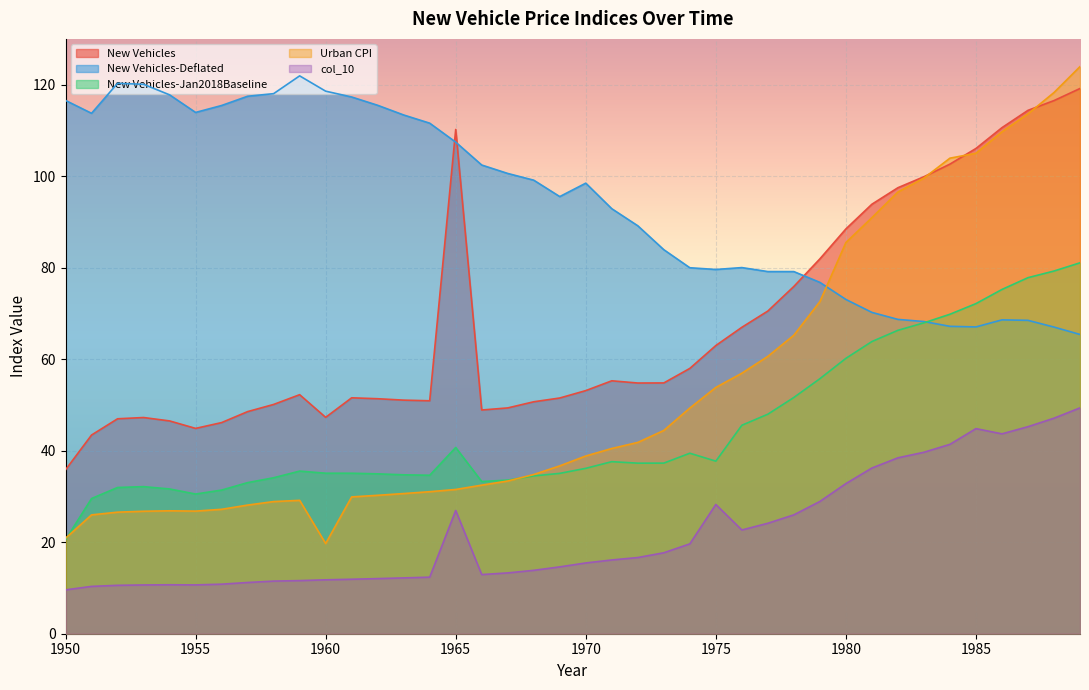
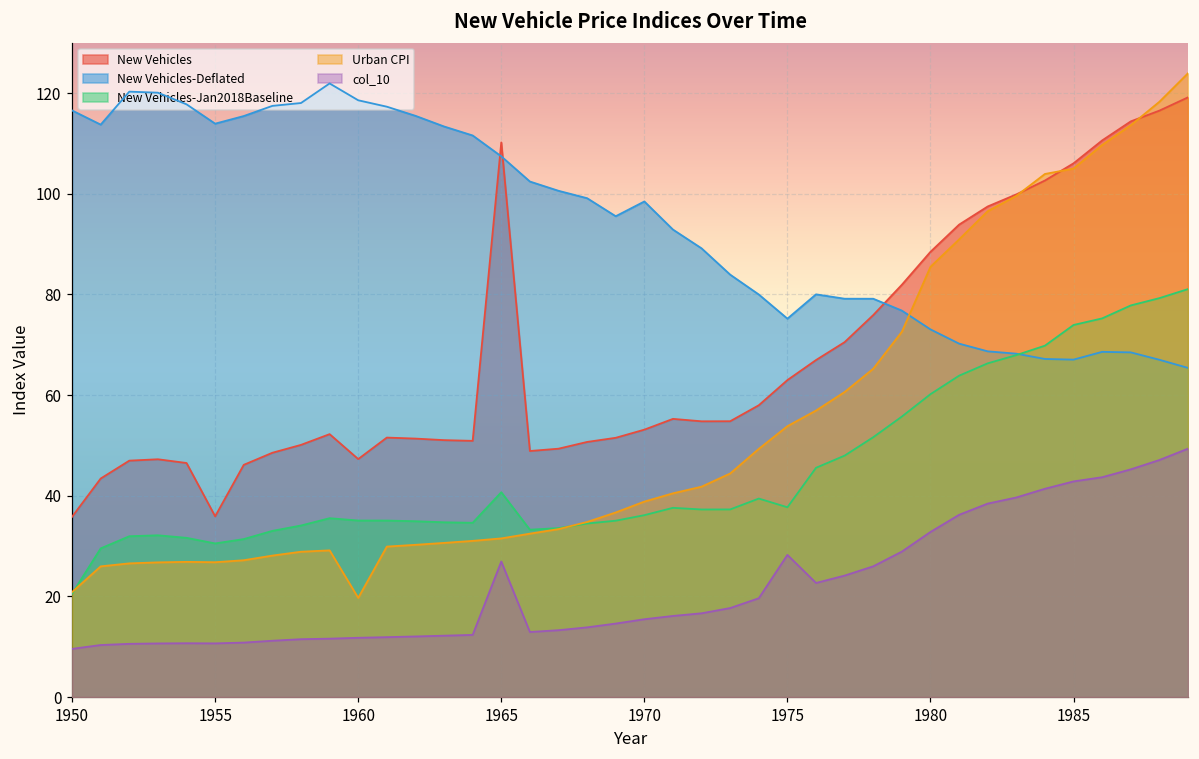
New Vehicles, 1955: 45 -> 36
New Vehicles-Deflated, 1975: 80 -> 75
New Vehicles-Jan2018Baseline, 1985: 72 -> 74
col_10, 1985: 45 -> 43
